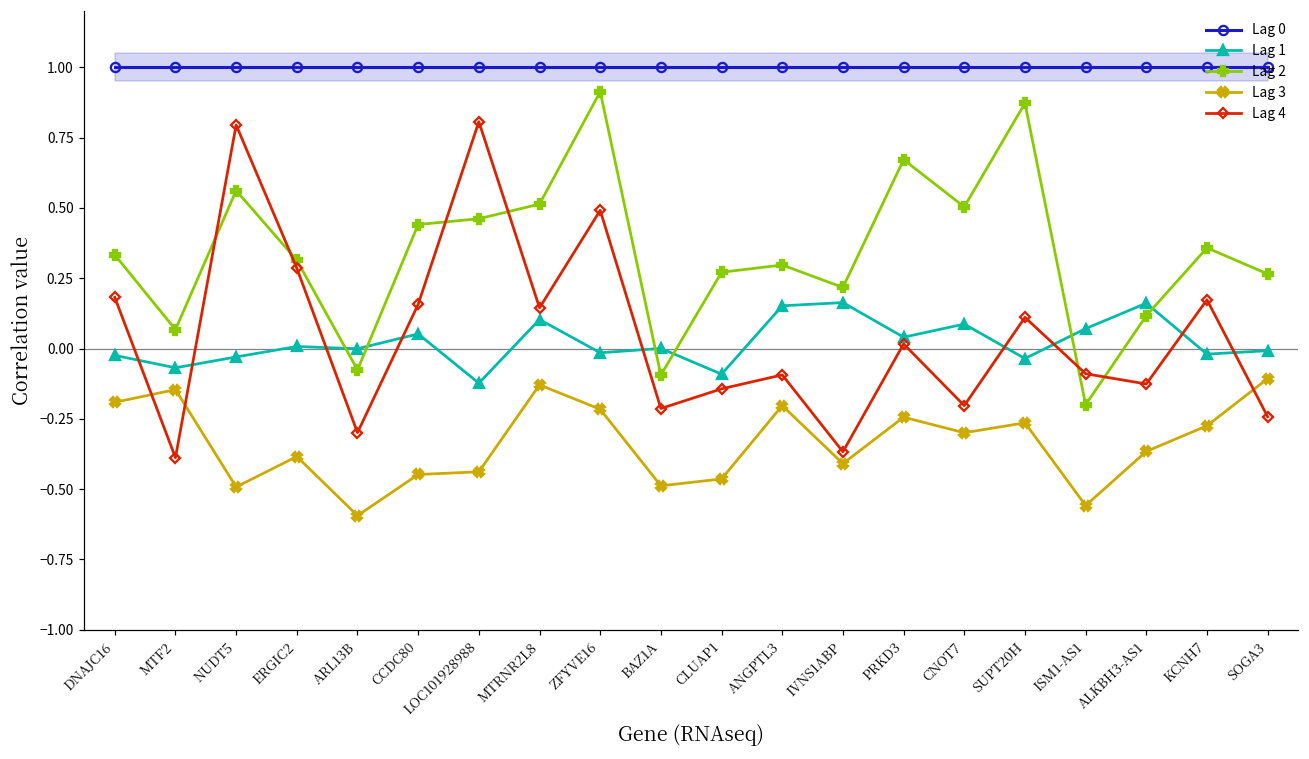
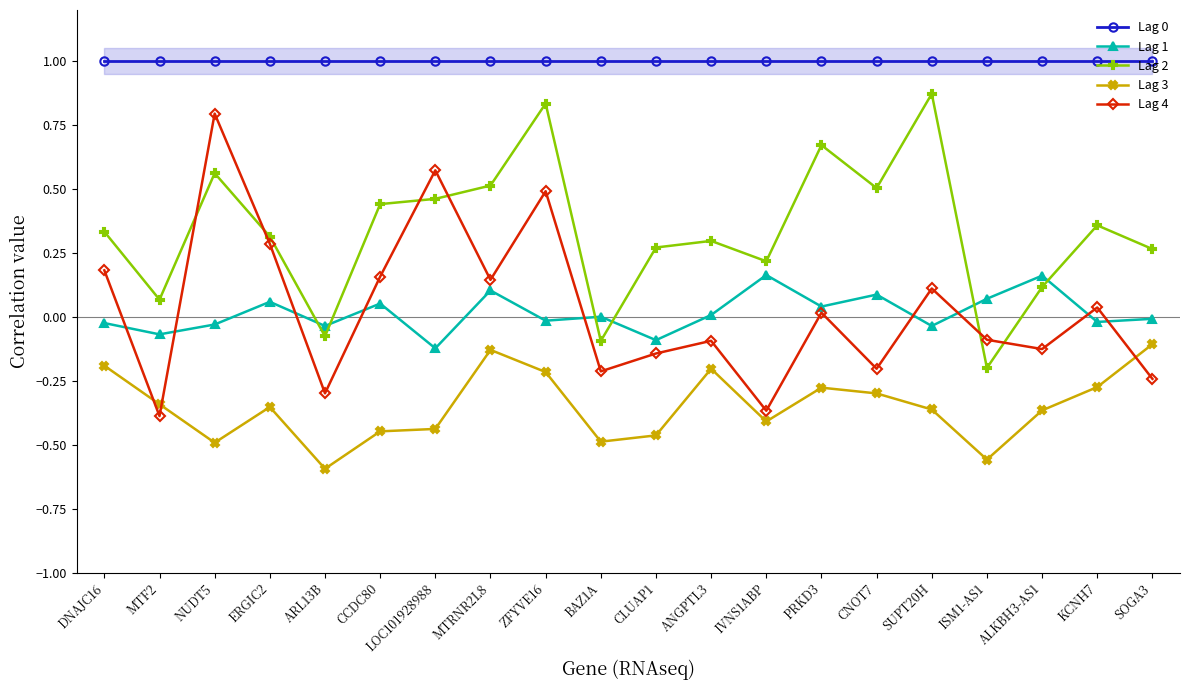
Lag 3, MTF2: -0.15 -> -0.34
Lag 1, ERGIC2: 0.01 -> 0.06
Lag 3, ERGIC2: -0.38 -> -0.35
Lag 1, ARL13B: 0.00 -> -0.04
Lag 4, LOC101928988: 0.81 -> 0.57
Lag 2, ZFYVE16: 0.91 -> 0.83
Lag 1, ANGPTL3: 0.15 -> 0.01
Lag 3, PRKD3: -0.24 -> -0.28
Lag 3, SUPT20H: -0.26 -> -0.36
Lag 4, KCNH7: 0.17 -> 0.04
